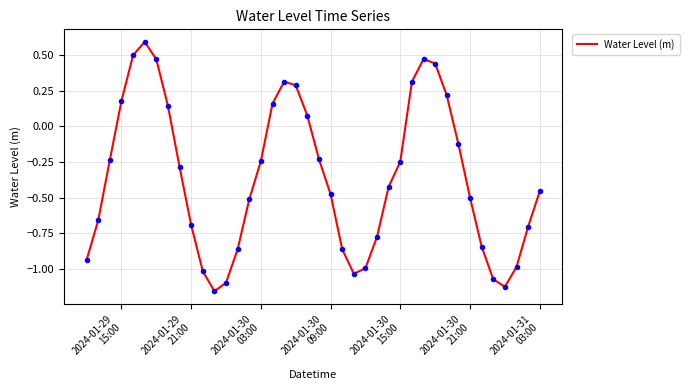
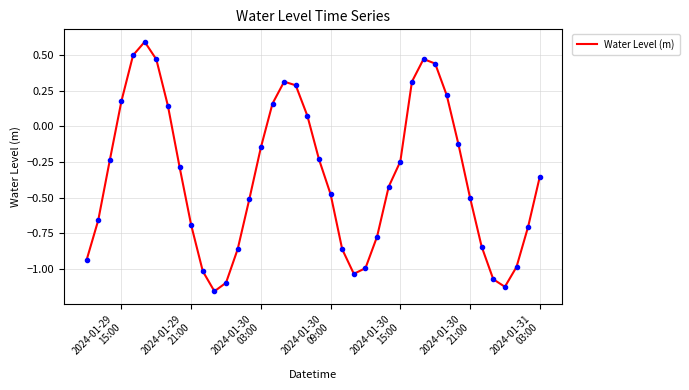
2024-01-30 03:00: -0.24 -> -0.15
2024-01-31 03:00: -0.46 -> -0.36
